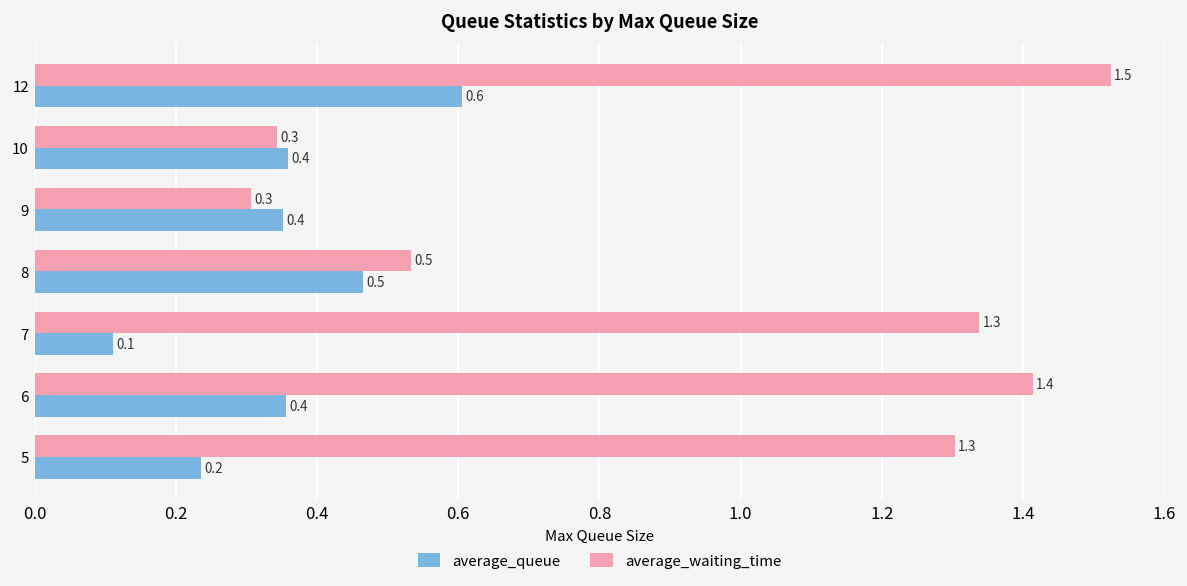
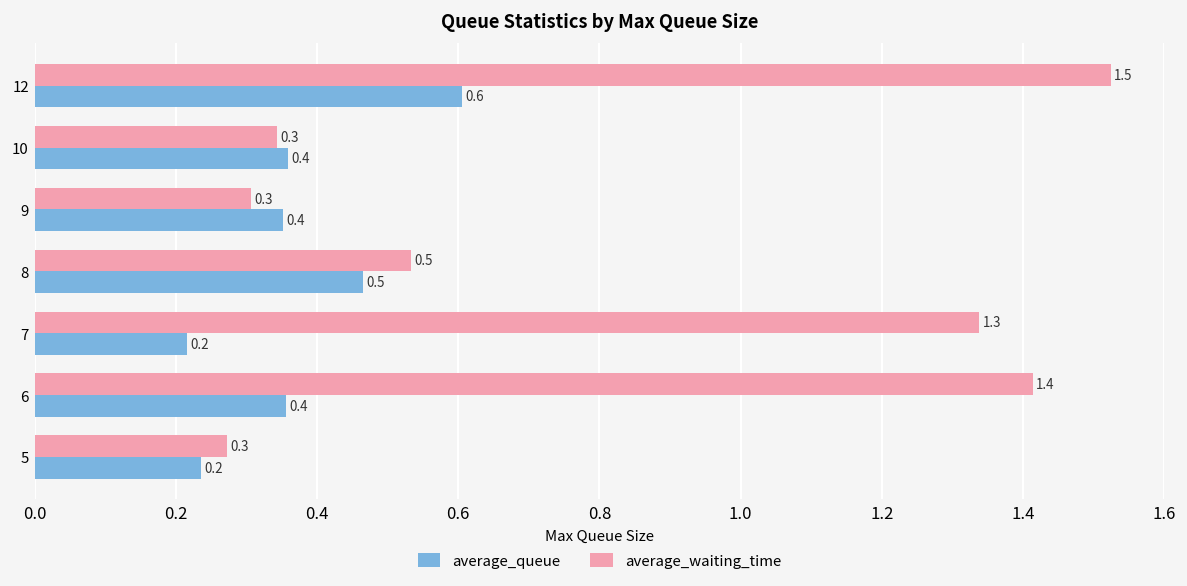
average_queue, 7: 0.1 -> 0.2
average_waiting_time, 5: 1.3 -> 0.3
